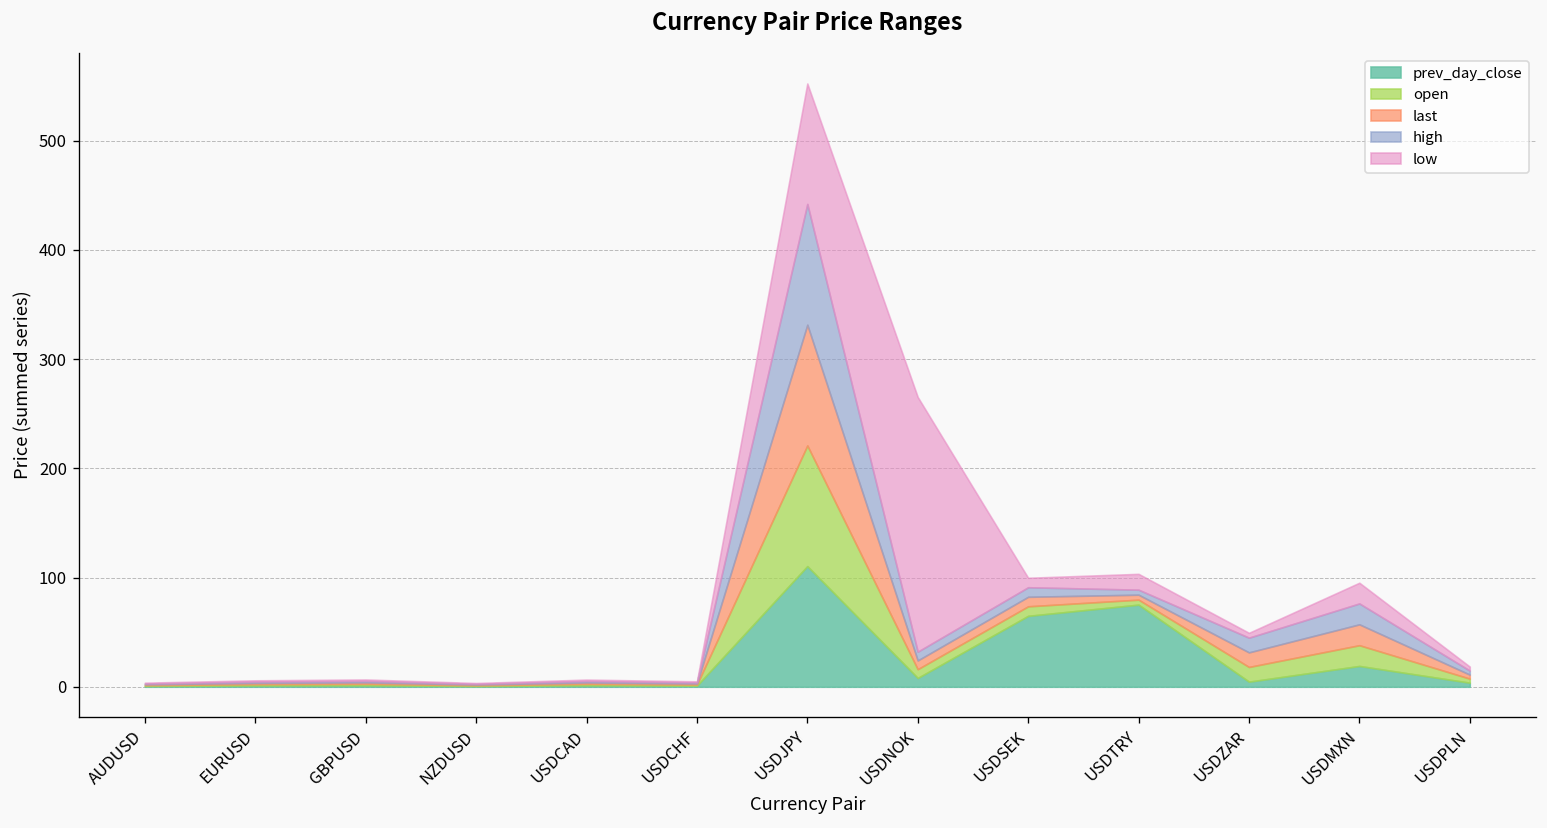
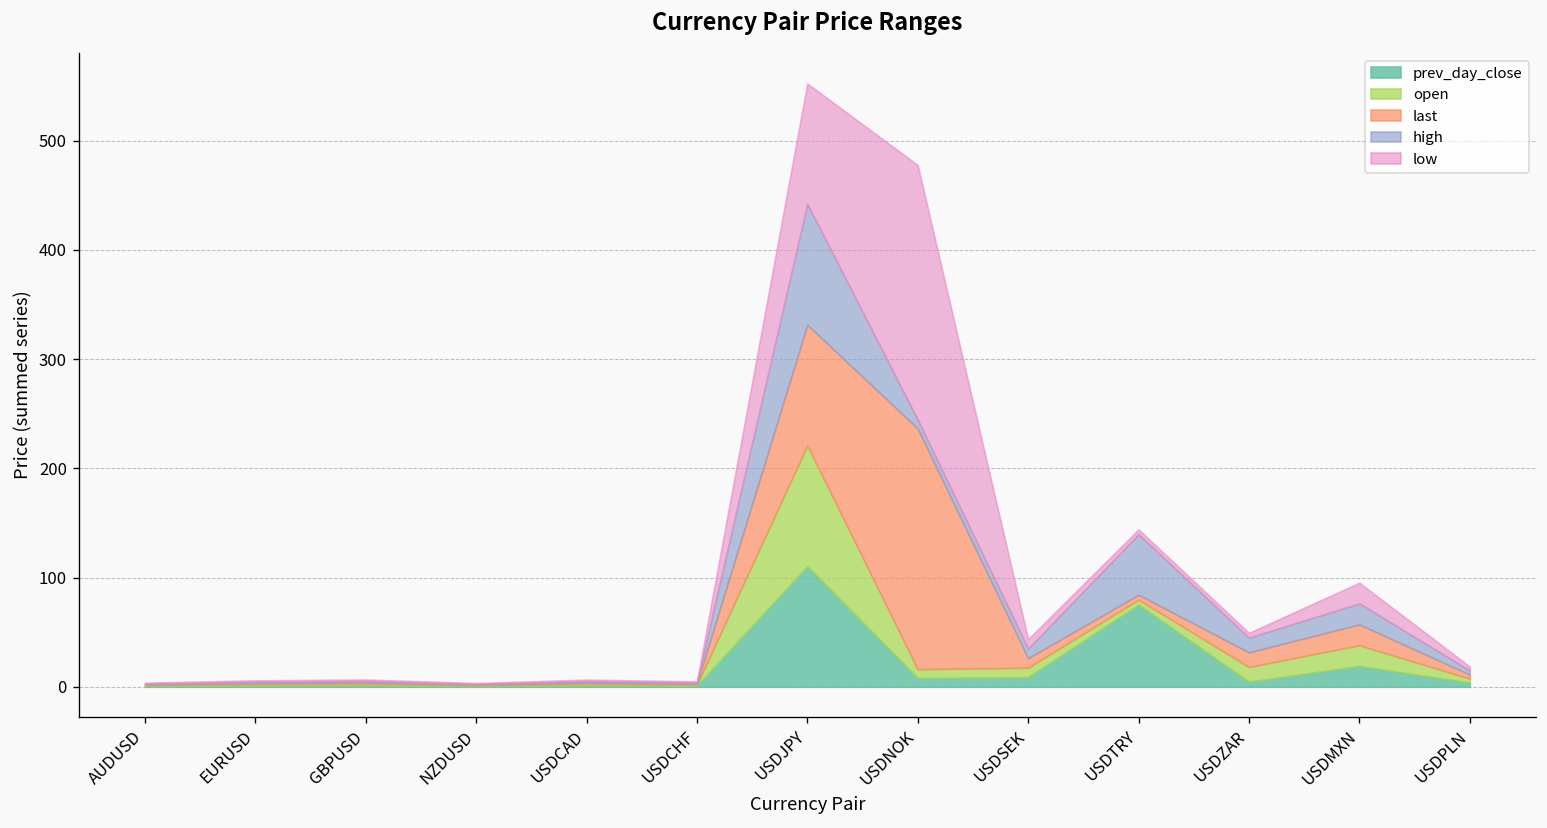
last, USDNOK: 10 -> 220
prev_day_close, USDSEK: 60 -> 10
high, USDTRY: 0 -> 60
low, USDTRY: 10 -> 0
